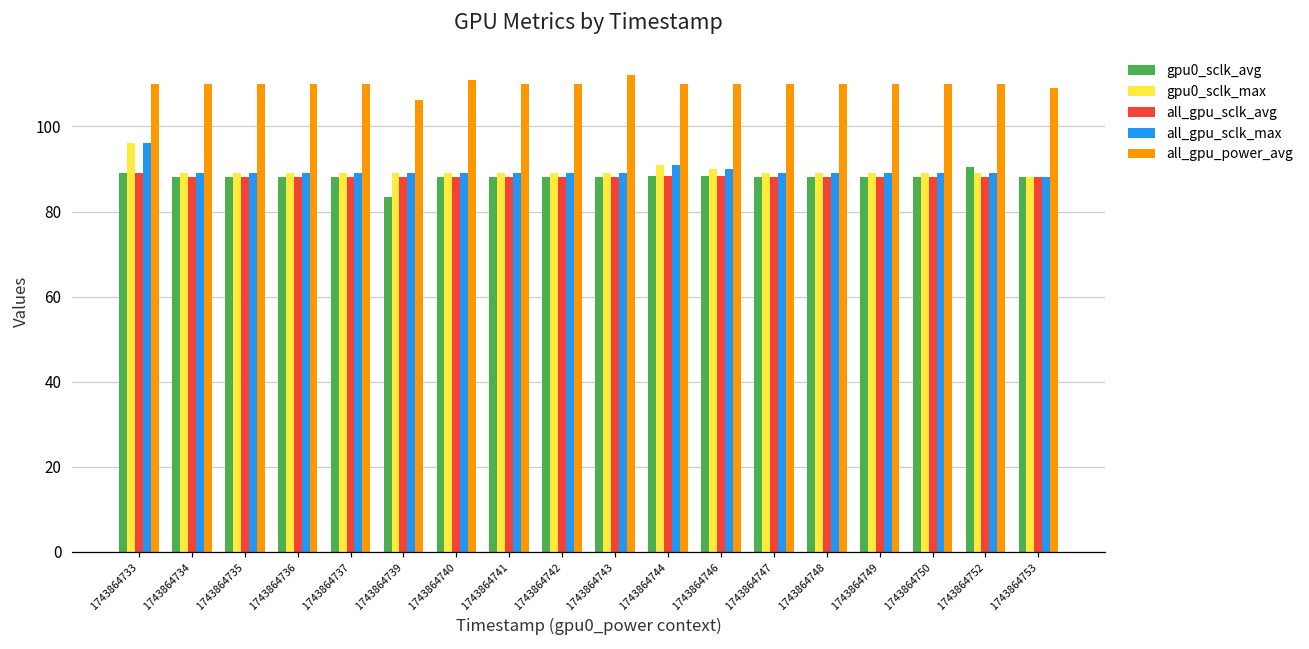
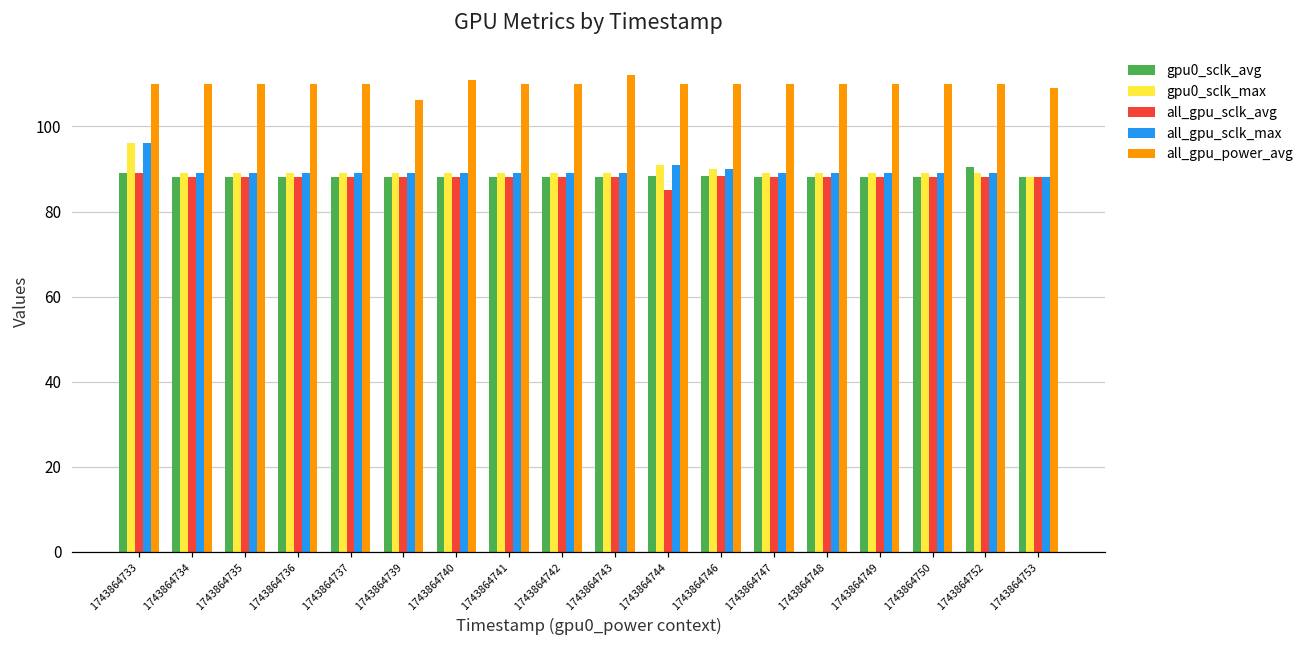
gpu0_sclk_avg, 1743864739: 83 -> 88
all_gpu_sclk_avg, 1743864744: 88 -> 85
